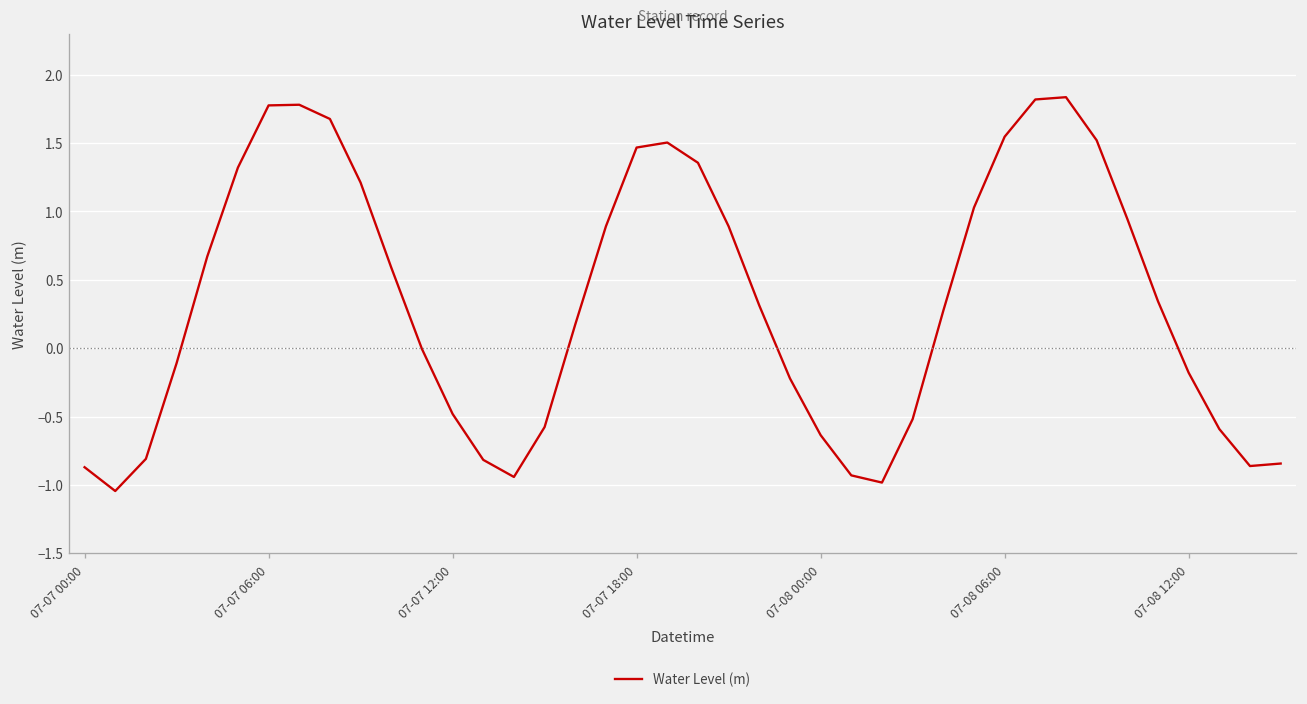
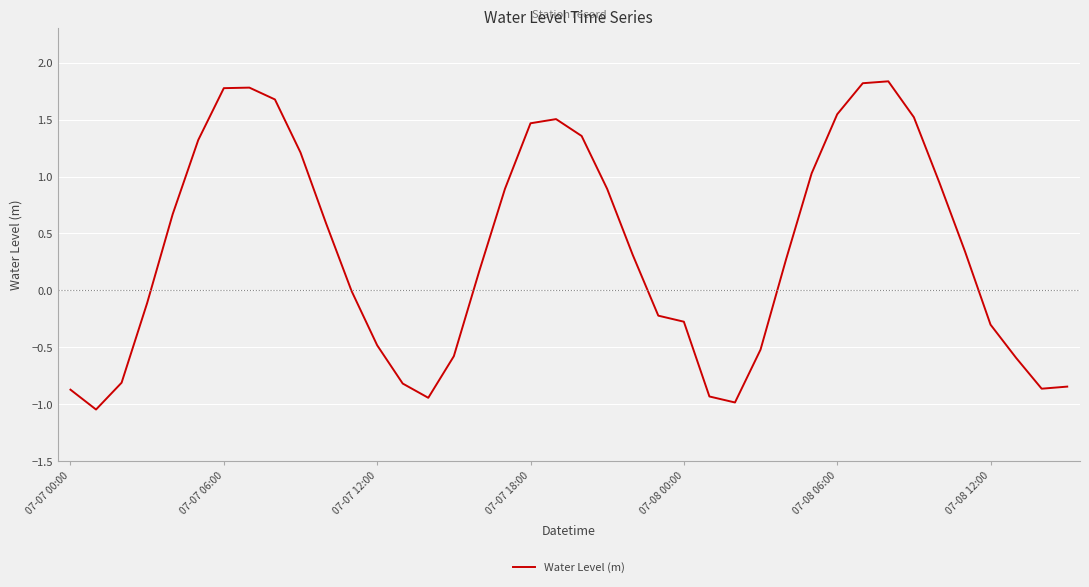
07-08 00:00: -0.64 -> -0.27
07-08 12:00: -0.18 -> -0.30
